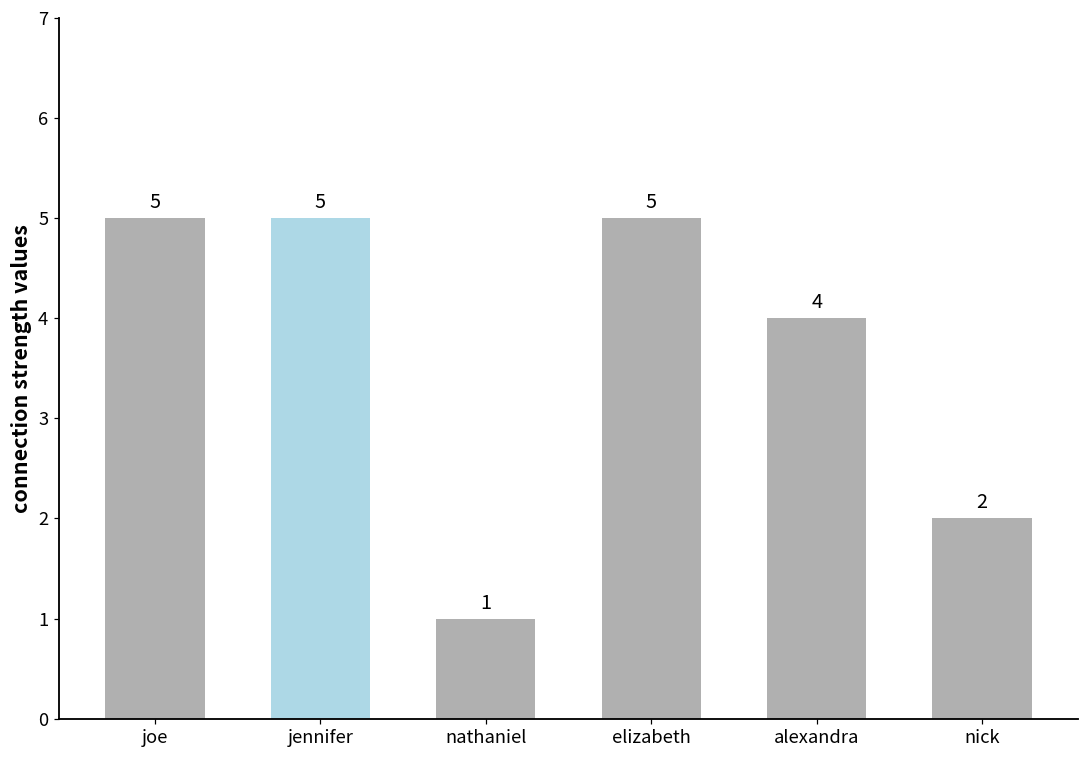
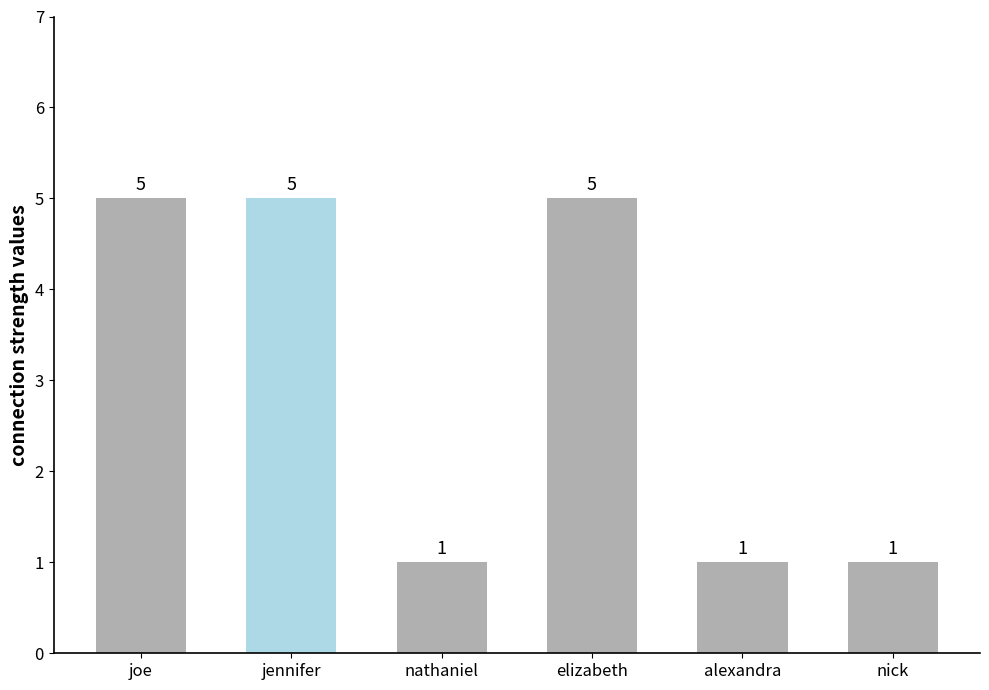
alexandra: 4 -> 1
nick: 2 -> 1
